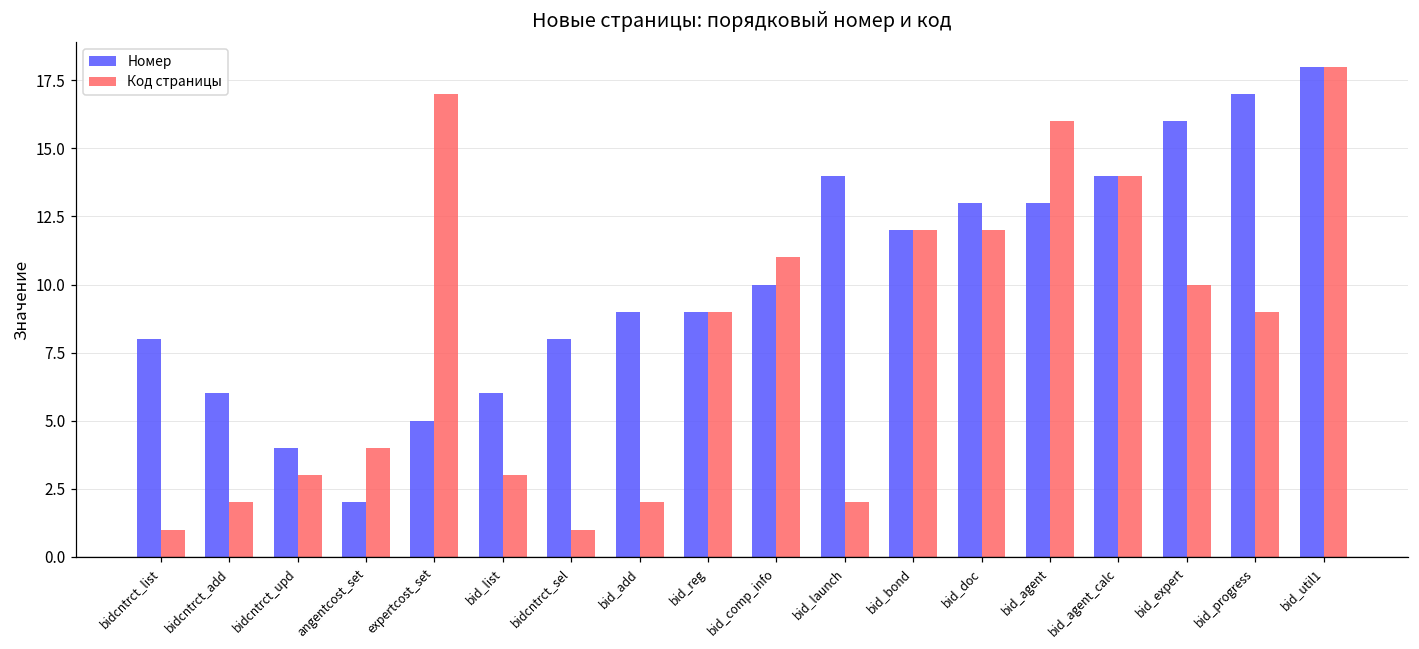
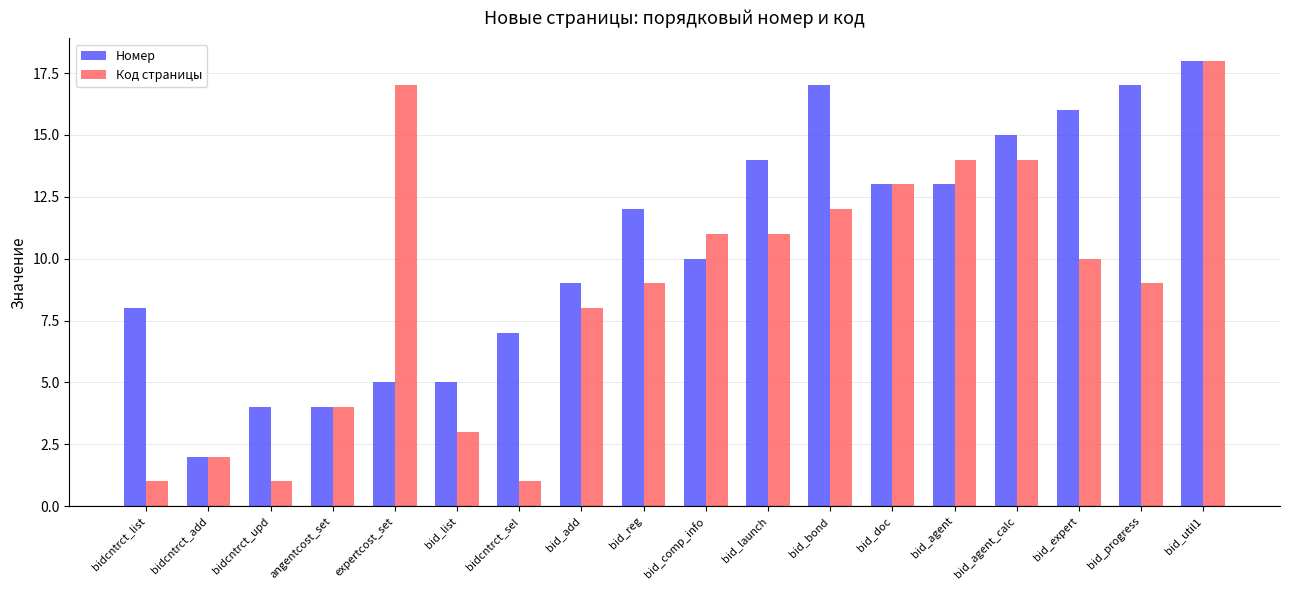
Номер, bidcntrct_add: 6 -> 2
Код страницы, bidcntrct_upd: 3 -> 1
Номер, angentcost_set: 2 -> 4
Номер, bid_list: 6 -> 5
Номер, bidcntrct_sel: 8 -> 7
Код страницы, bid_add: 2 -> 8
Номер, bid_reg: 9 -> 12
Код страницы, bid_launch: 2 -> 11
Номер, bid_bond: 12 -> 17
Код страницы, bid_doc: 12 -> 13
Код страницы, bid_agent: 16 -> 14
Номер, bid_agent_calc: 14 -> 15
